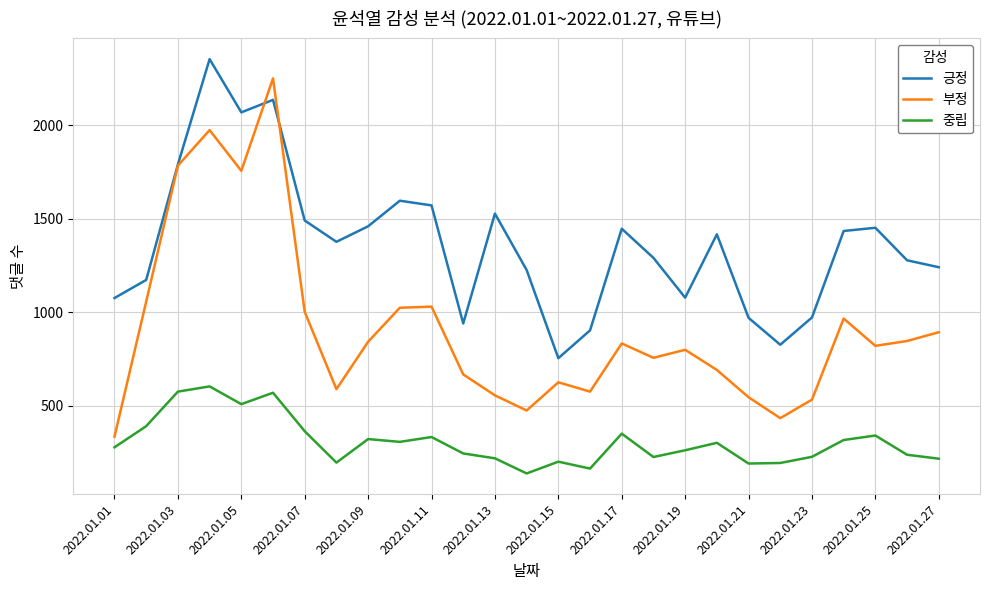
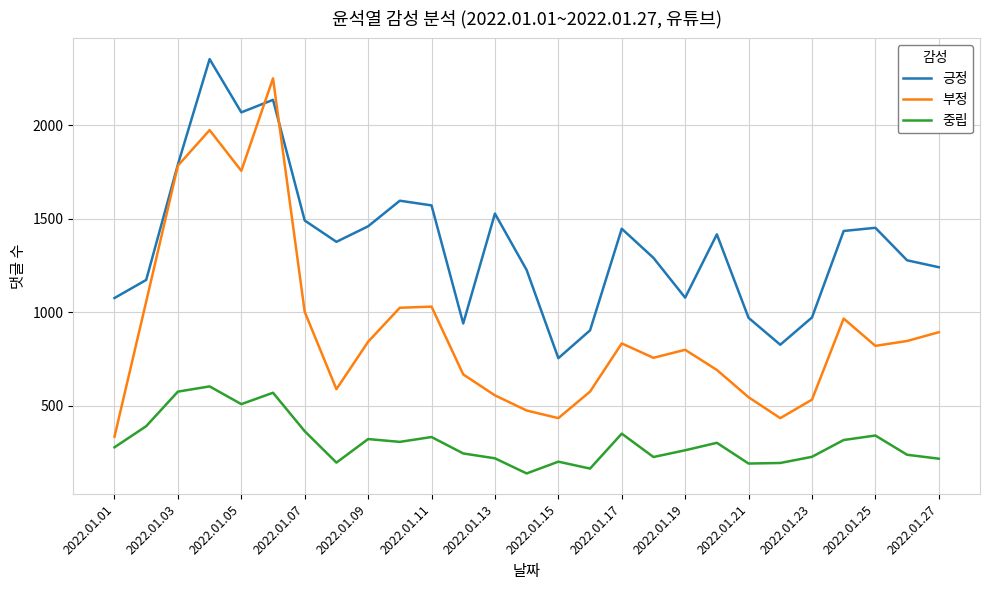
부정, 2022.01.15: 630 -> 430
